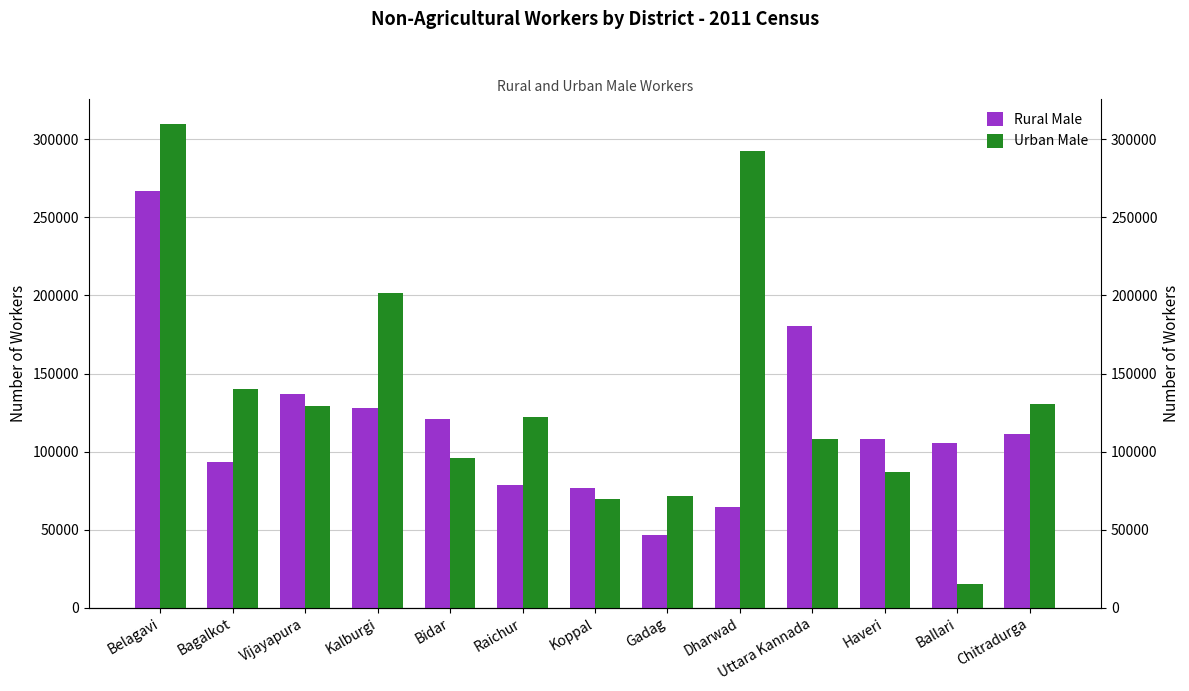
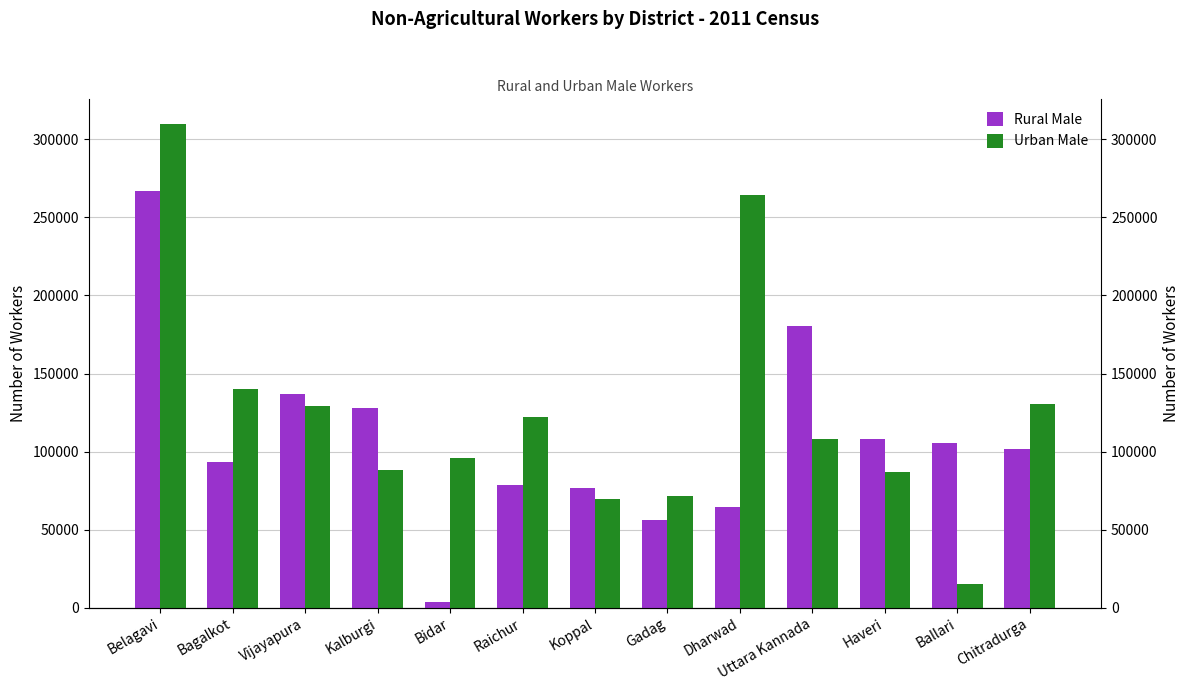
Urban Male, Kalburgi: 202000 -> 88000
Rural Male, Bidar: 121000 -> 4000
Rural Male, Gadag: 46000 -> 56000
Urban Male, Dharwad: 293000 -> 264000
Rural Male, Chitradurga: 111000 -> 102000
